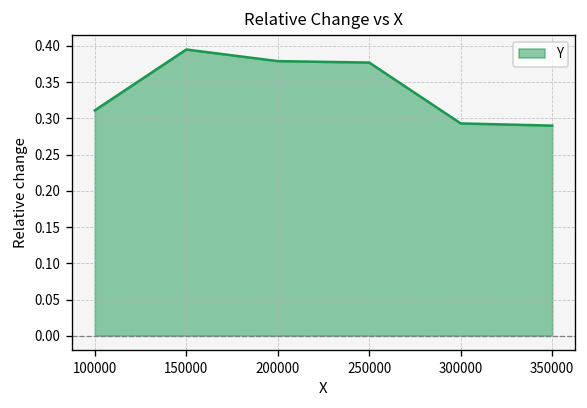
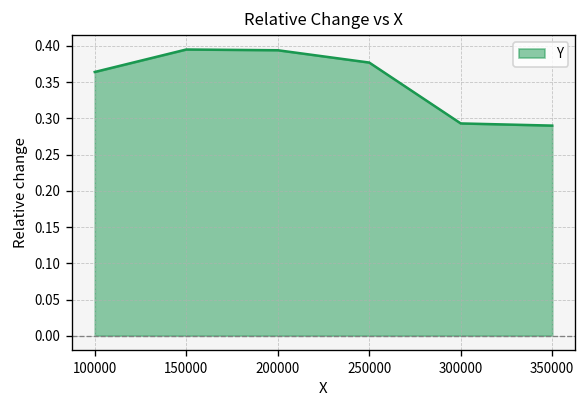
100000: 0.31 -> 0.36
200000: 0.38 -> 0.39
